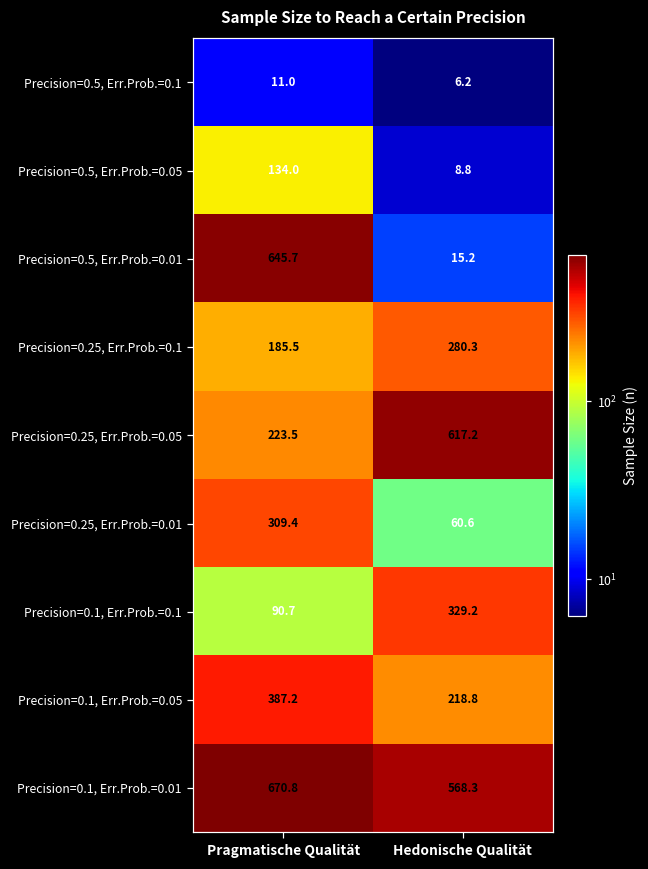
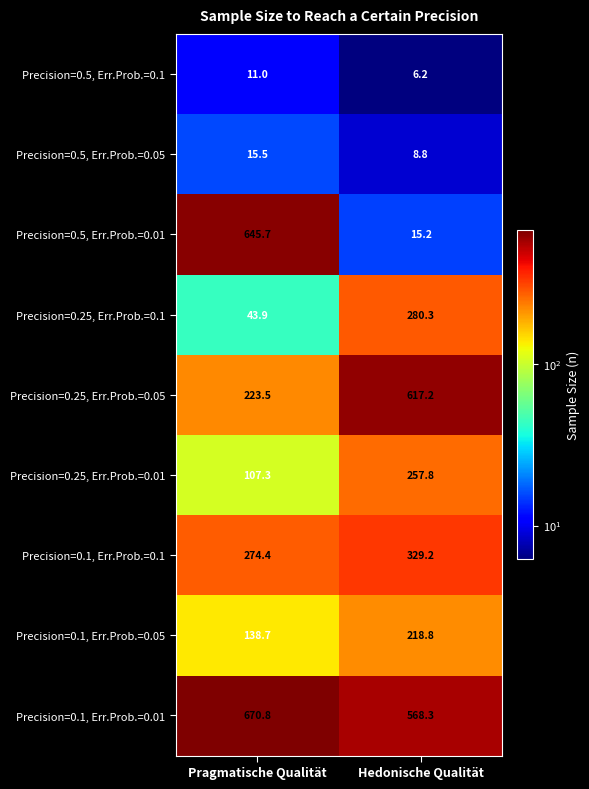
Precision=0.5, Err.Prob.=0.05, Pragmatische Qualität: 134.0 -> 15.5
Precision=0.25, Err.Prob.=0.1, Pragmatische Qualität: 185.5 -> 43.9
Precision=0.25, Err.Prob.=0.01, Pragmatische Qualität: 309.4 -> 107.3
Precision=0.25, Err.Prob.=0.01, Hedonische Qualität: 60.6 -> 257.8
Precision=0.1, Err.Prob.=0.1, Pragmatische Qualität: 90.7 -> 274.4
Precision=0.1, Err.Prob.=0.05, Pragmatische Qualität: 387.2 -> 138.7
